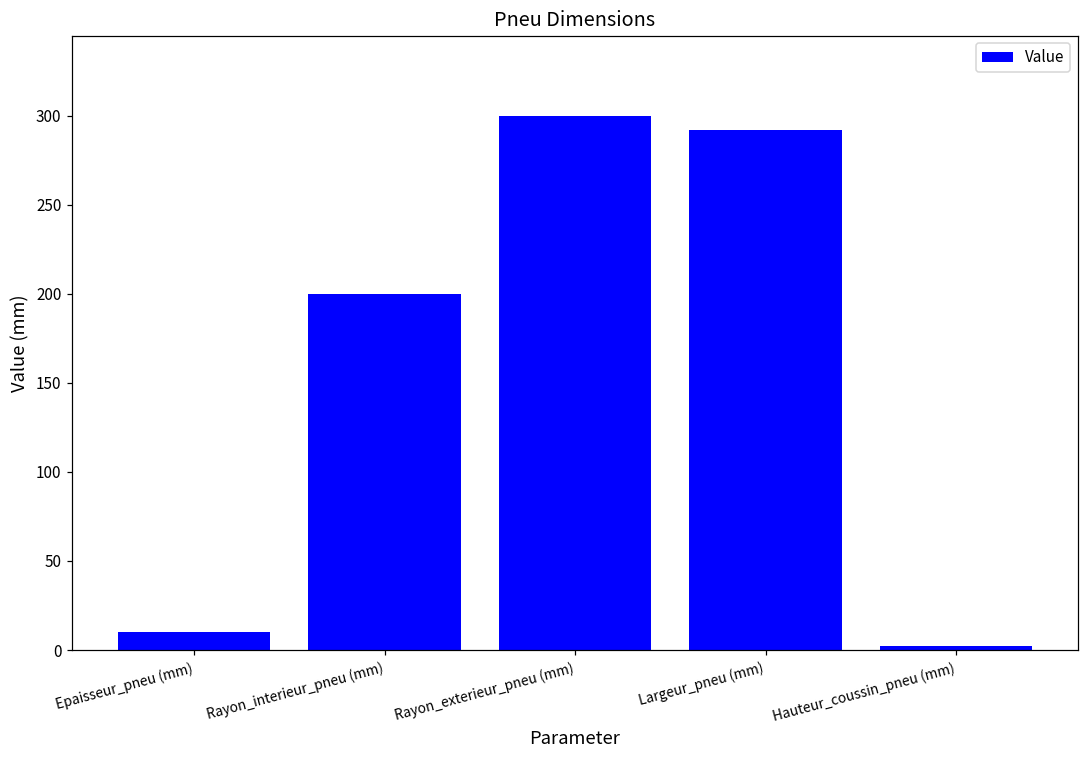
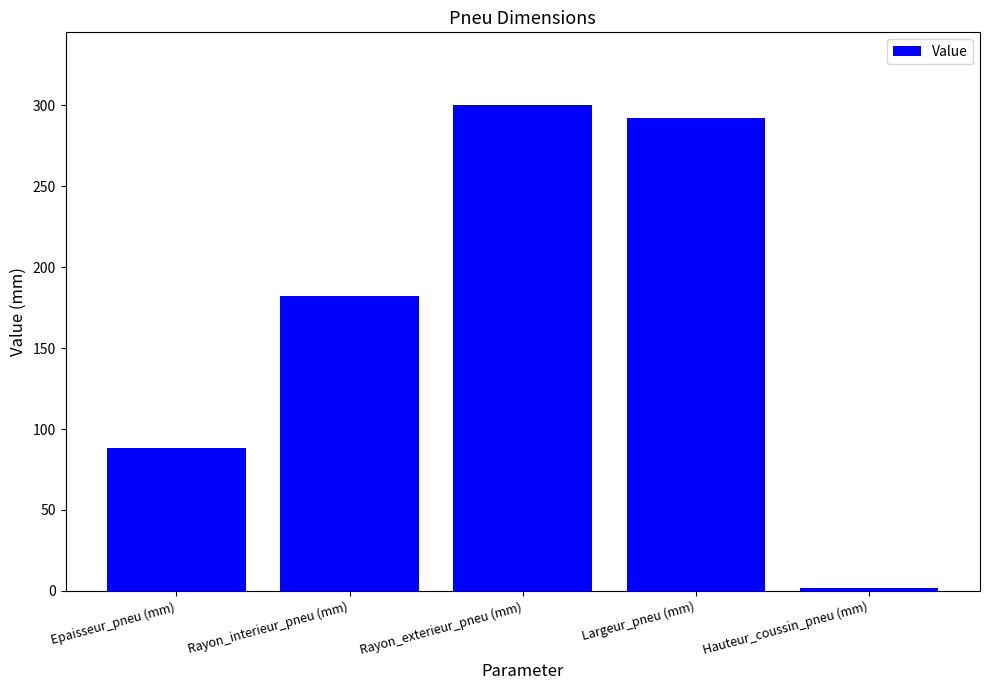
Epaisseur_pneu (mm): 10 -> 88
Rayon_interieur_pneu (mm): 200 -> 182
